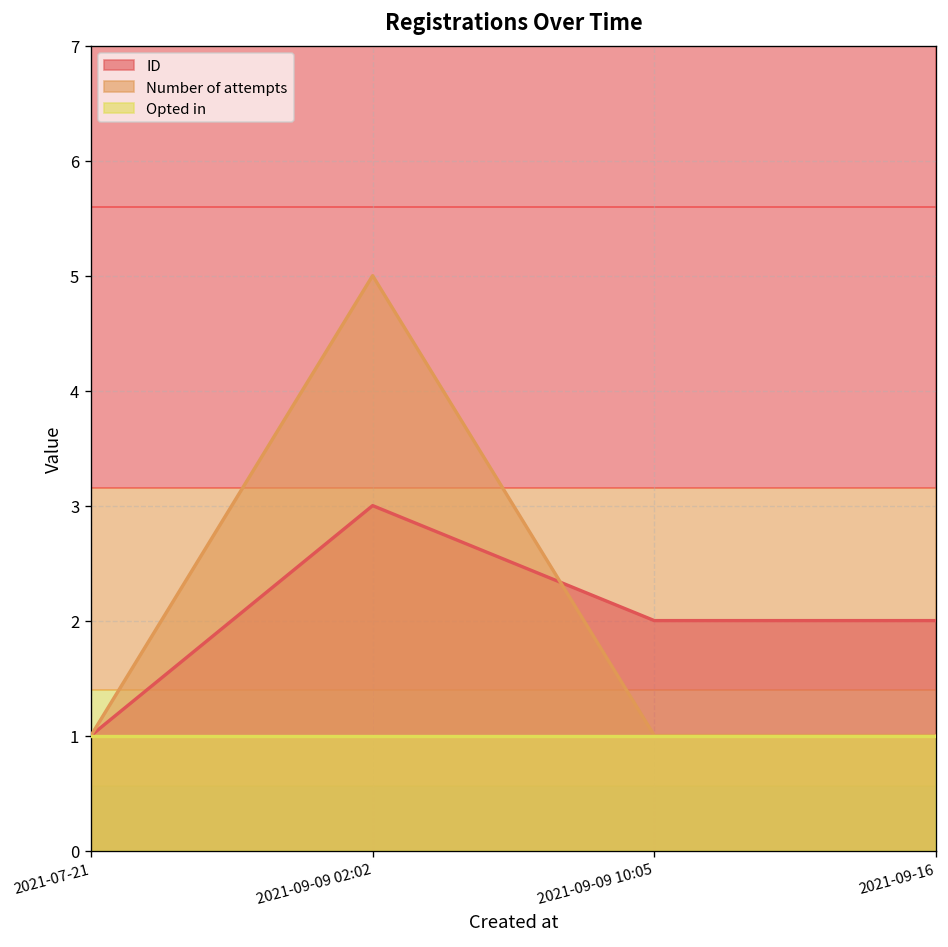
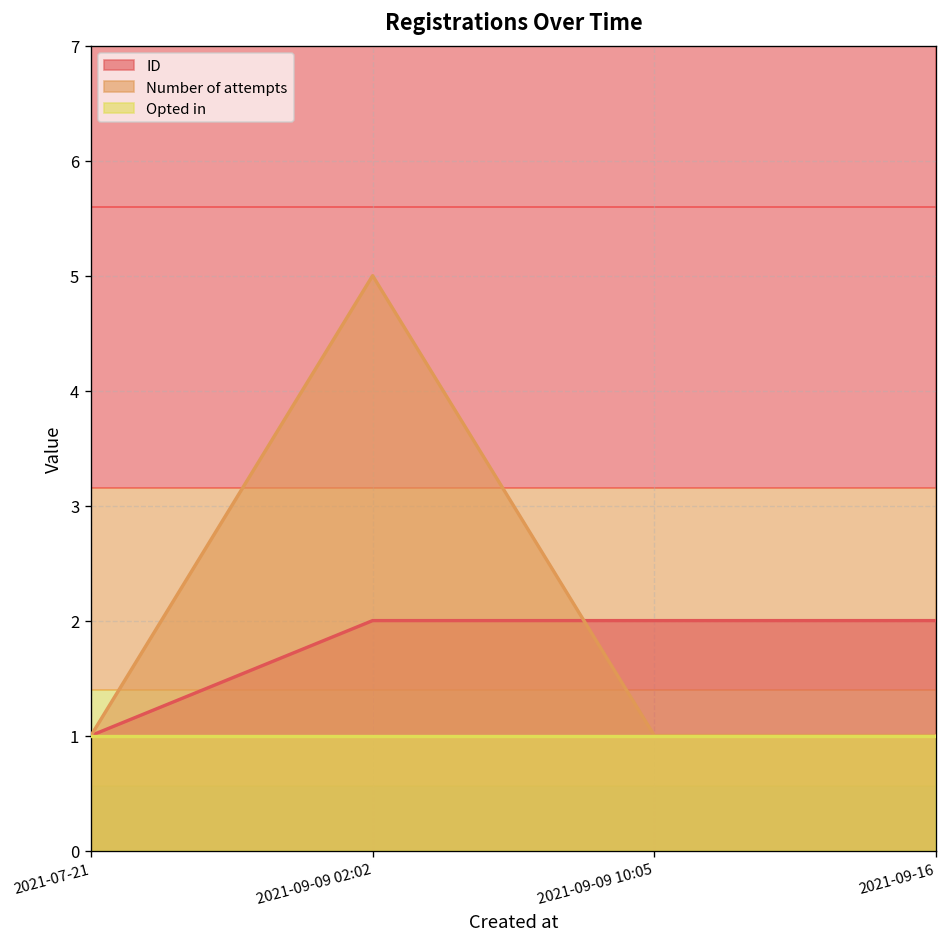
ID, 2021-09-09 02:02: 3 -> 2
